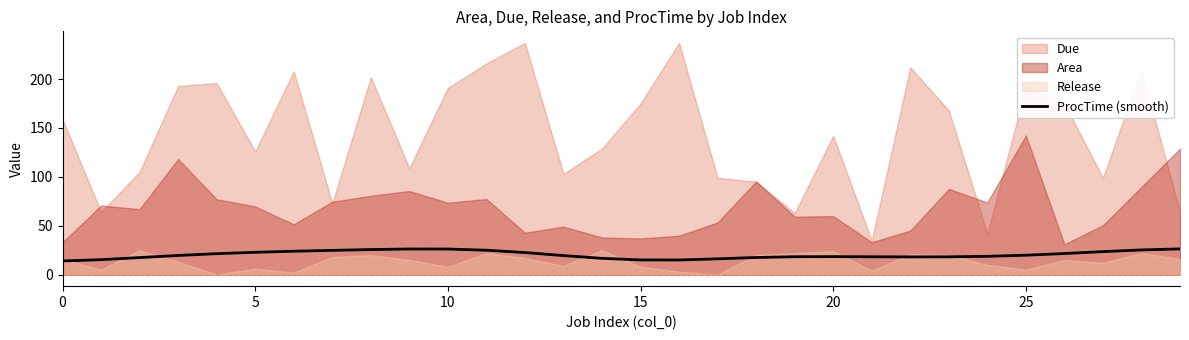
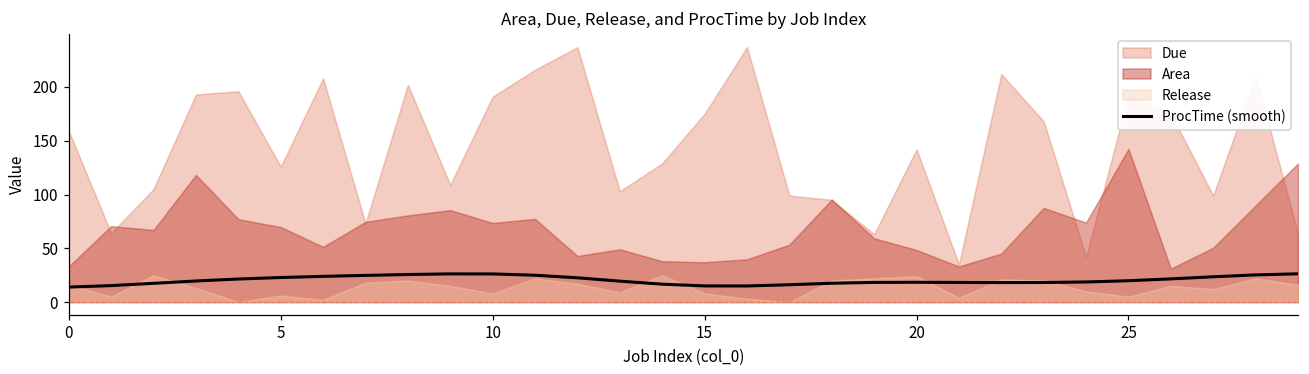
Area, 20: 60 -> 50
